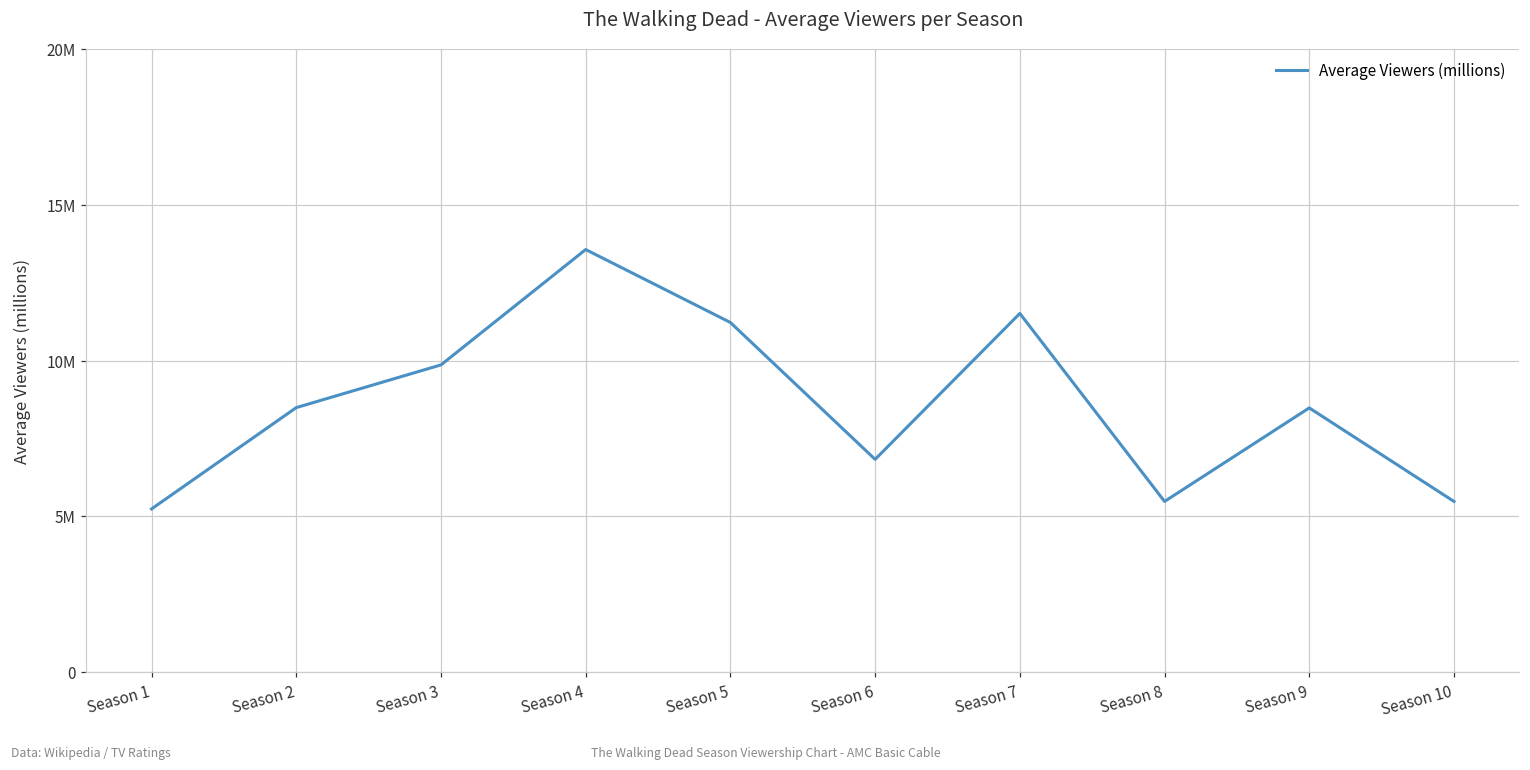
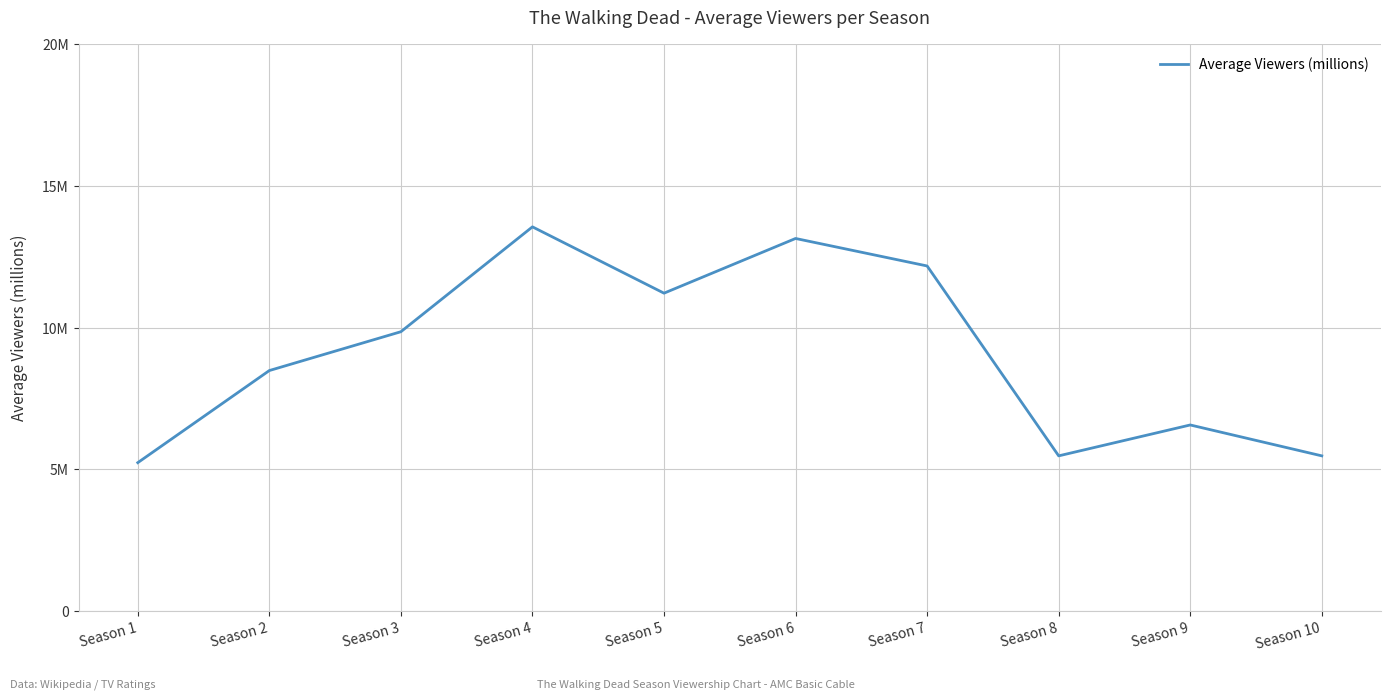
Season 6: 6800000 -> 13200000
Season 7: 11500000 -> 12200000
Season 9: 8500000 -> 6600000
